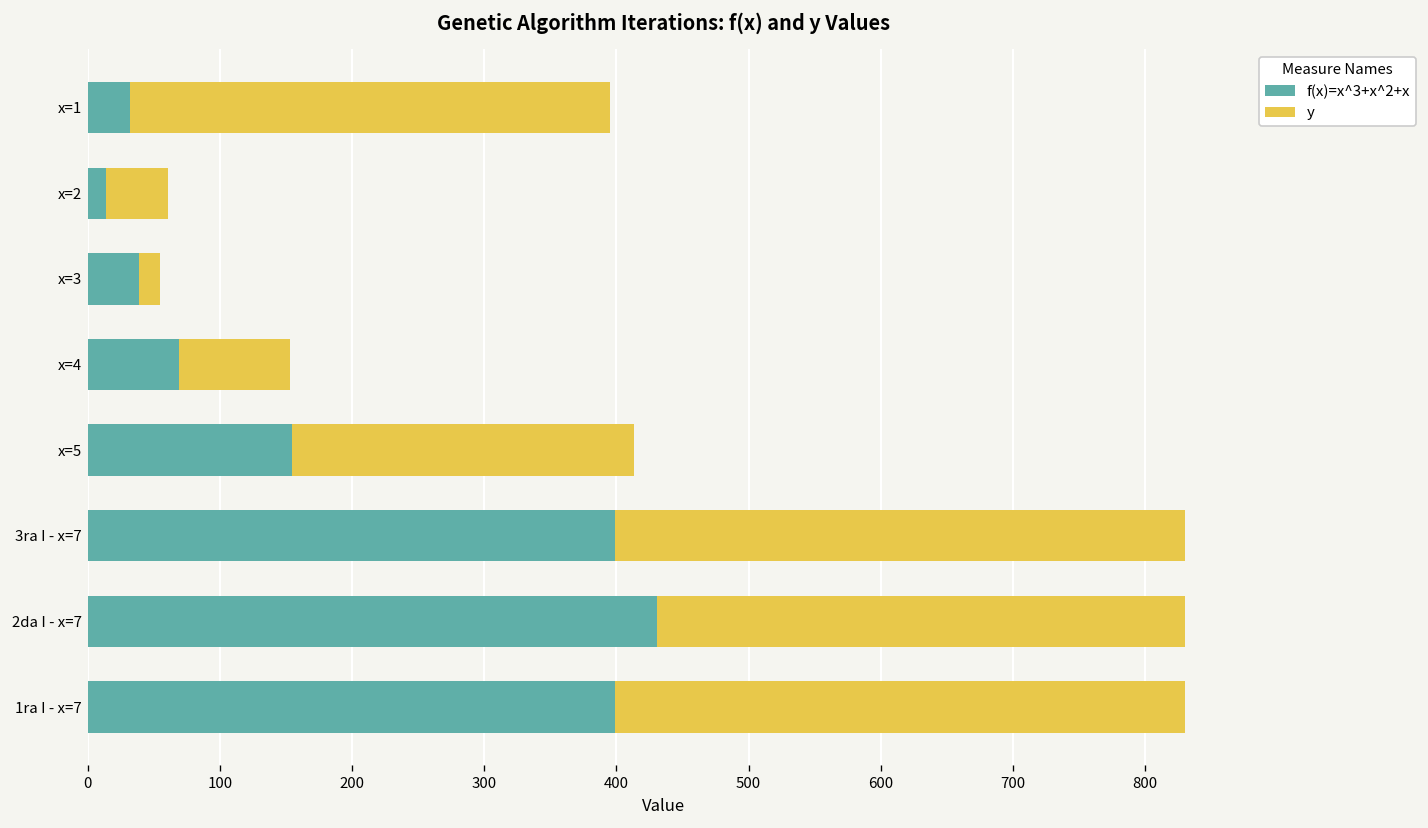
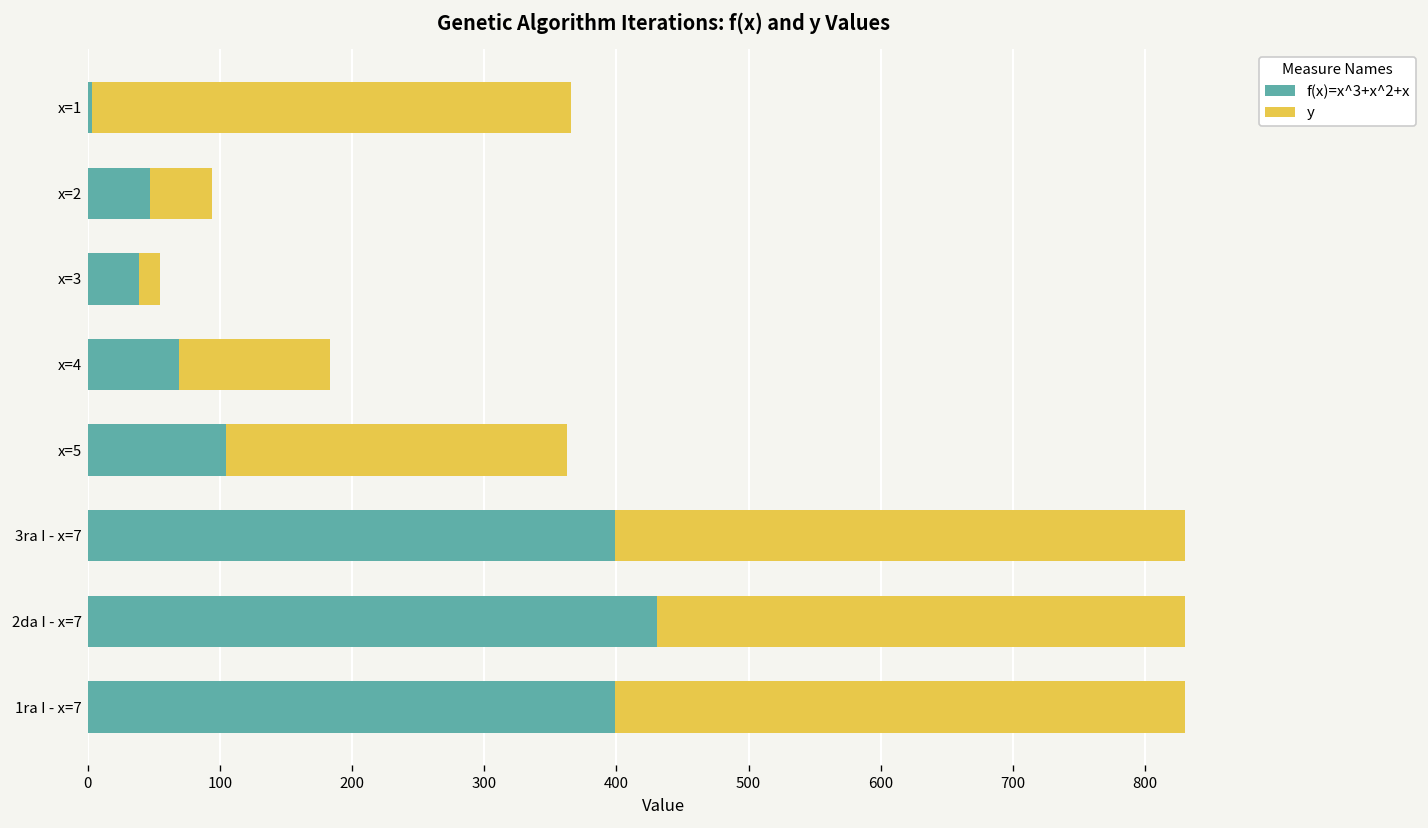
f(x)=x^3+x^2+x, x=1: 32 -> 3
f(x)=x^3+x^2+x, x=2: 14 -> 47
y, x=4: 84 -> 114
f(x)=x^3+x^2+x, x=5: 155 -> 105
